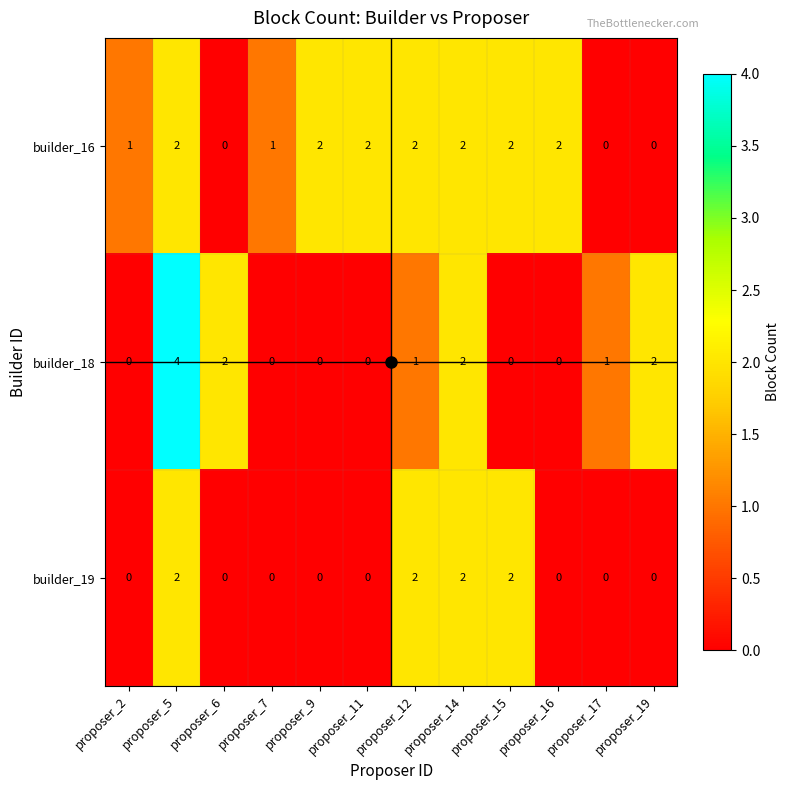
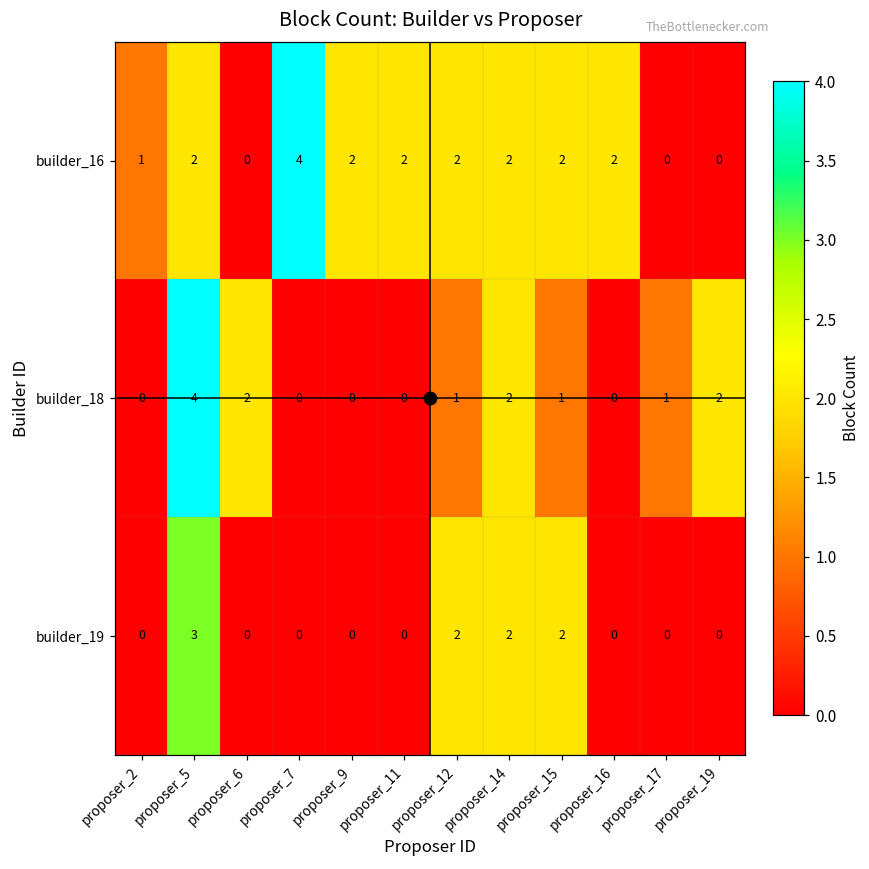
builder_16, proposer_7: 1 -> 4
builder_18, proposer_15: 0 -> 1
builder_19, proposer_5: 2 -> 3
